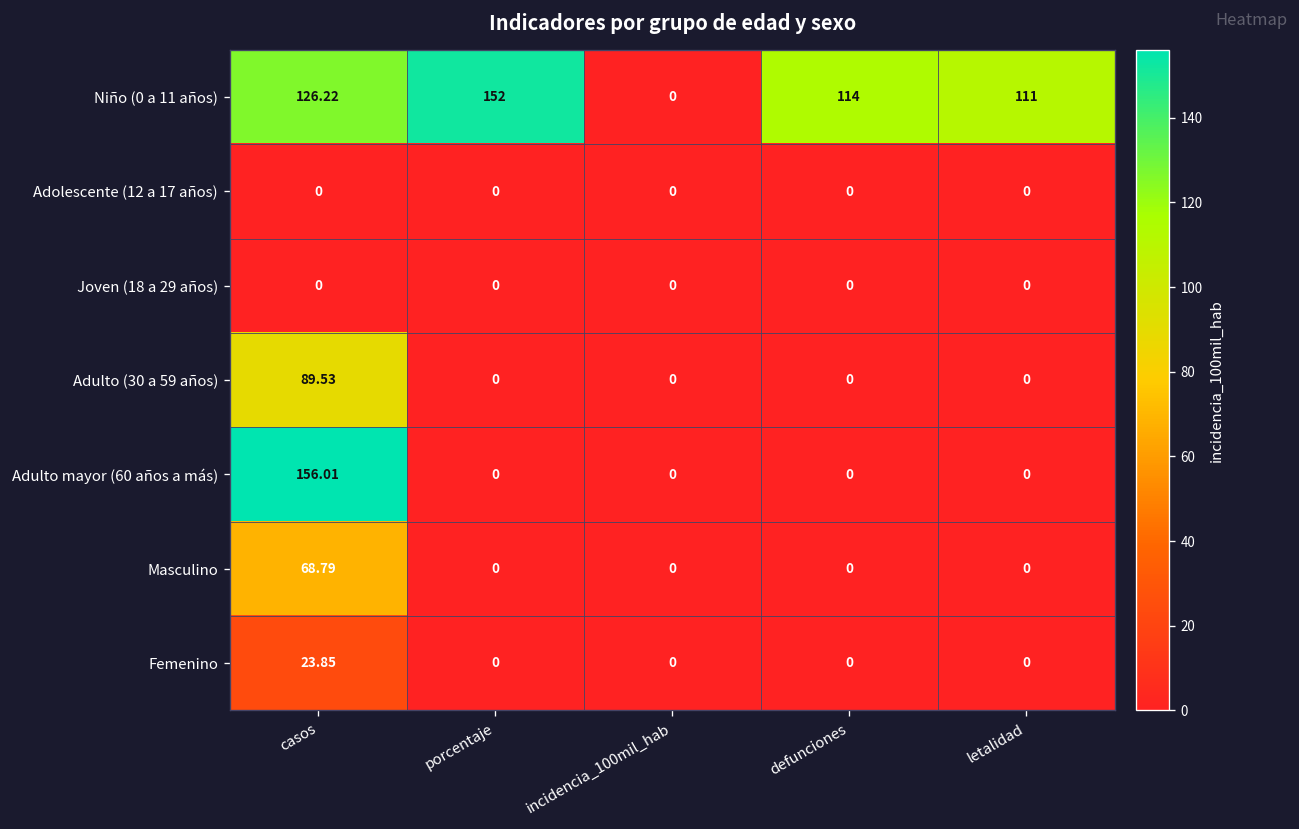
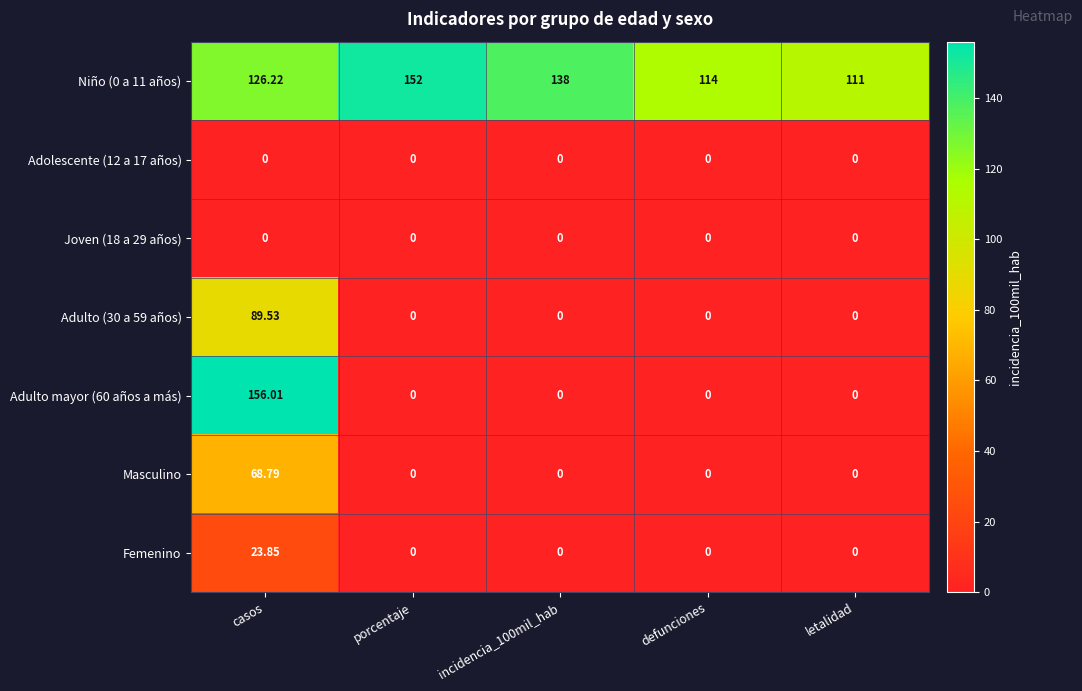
Niño (0 a 11 años), incidencia_100mil_hab: 0 -> 138
